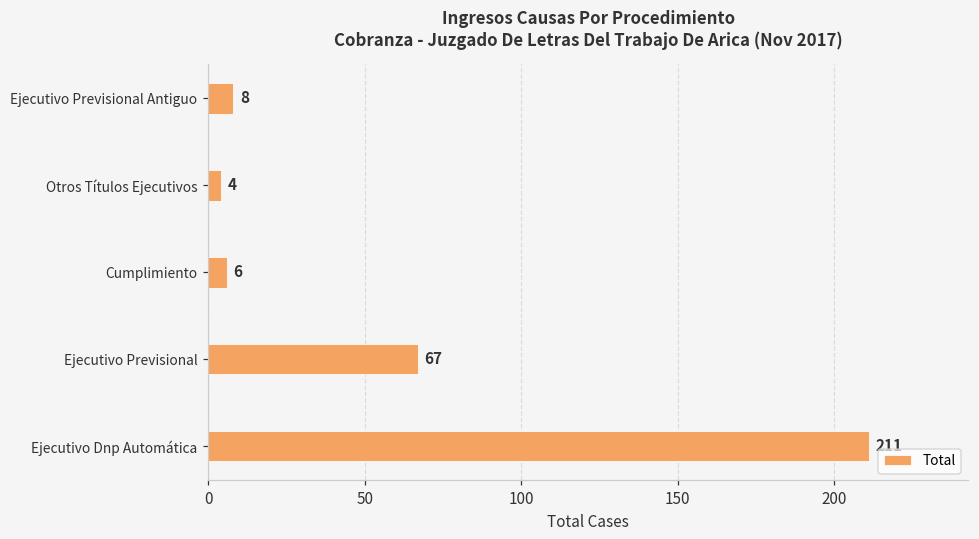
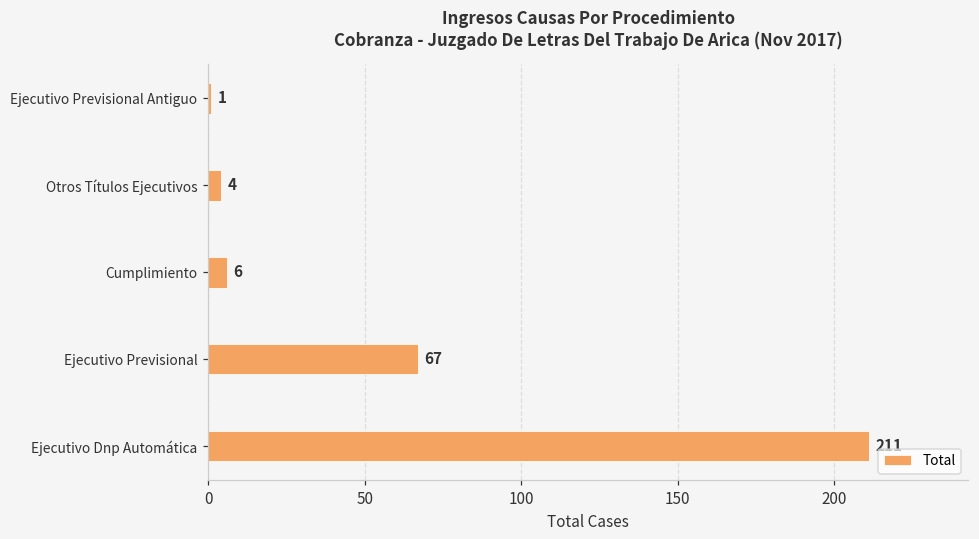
Ejecutivo Previsional Antiguo: 8 -> 1
